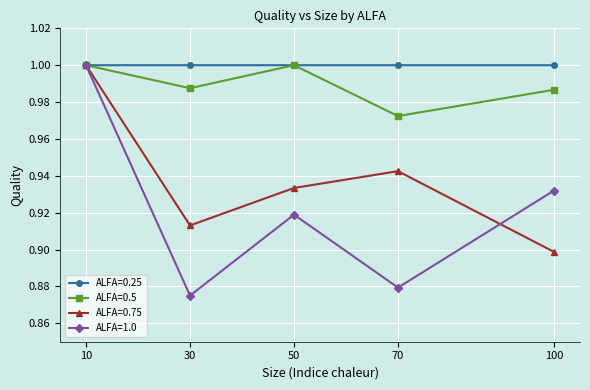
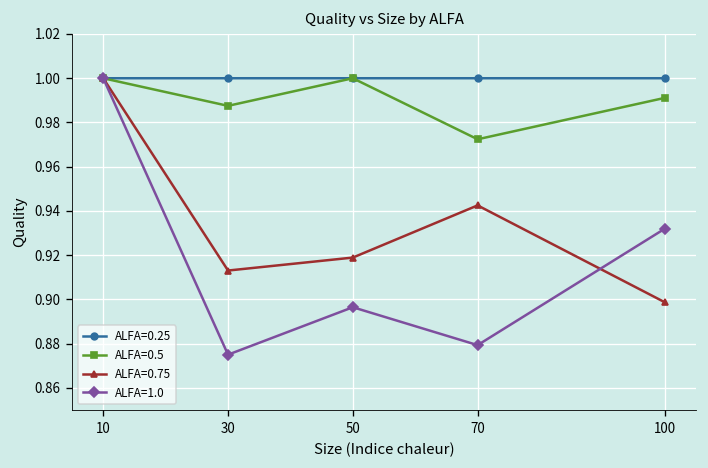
ALFA=0.75, 50: 0.933 -> 0.919
ALFA=1.0, 50: 0.919 -> 0.896
ALFA=0.5, 100: 0.987 -> 0.991
